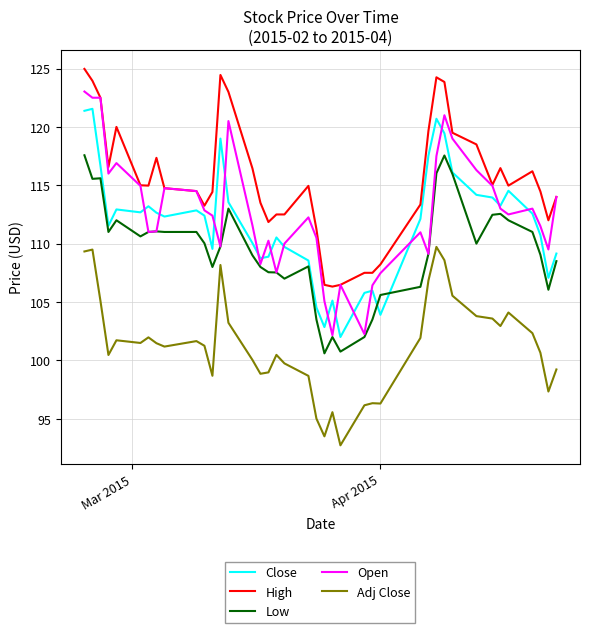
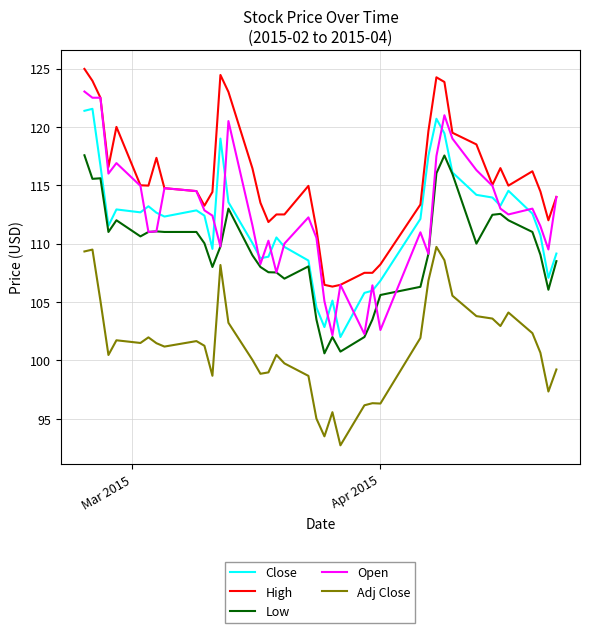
Close, Apr 2015: 103.9 -> 106.8
Open, Apr 2015: 107.5 -> 102.6
